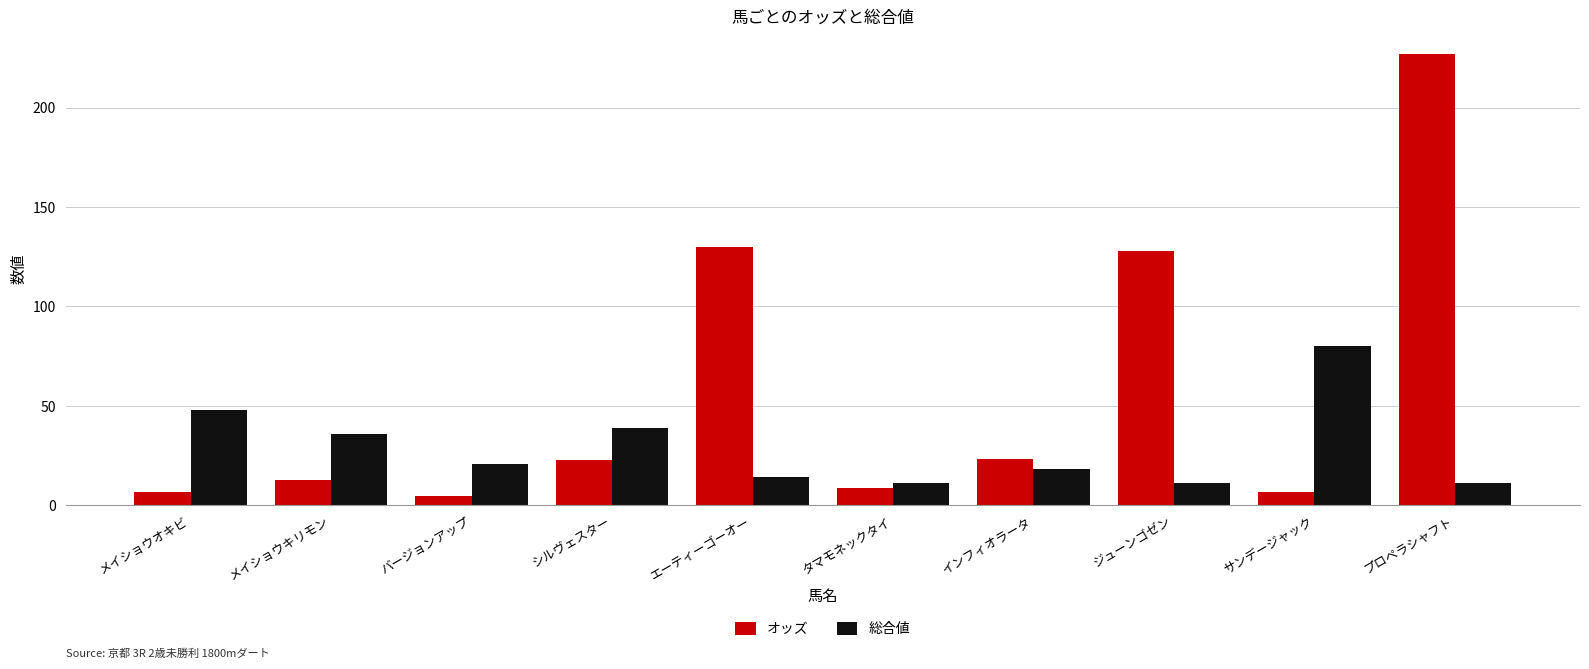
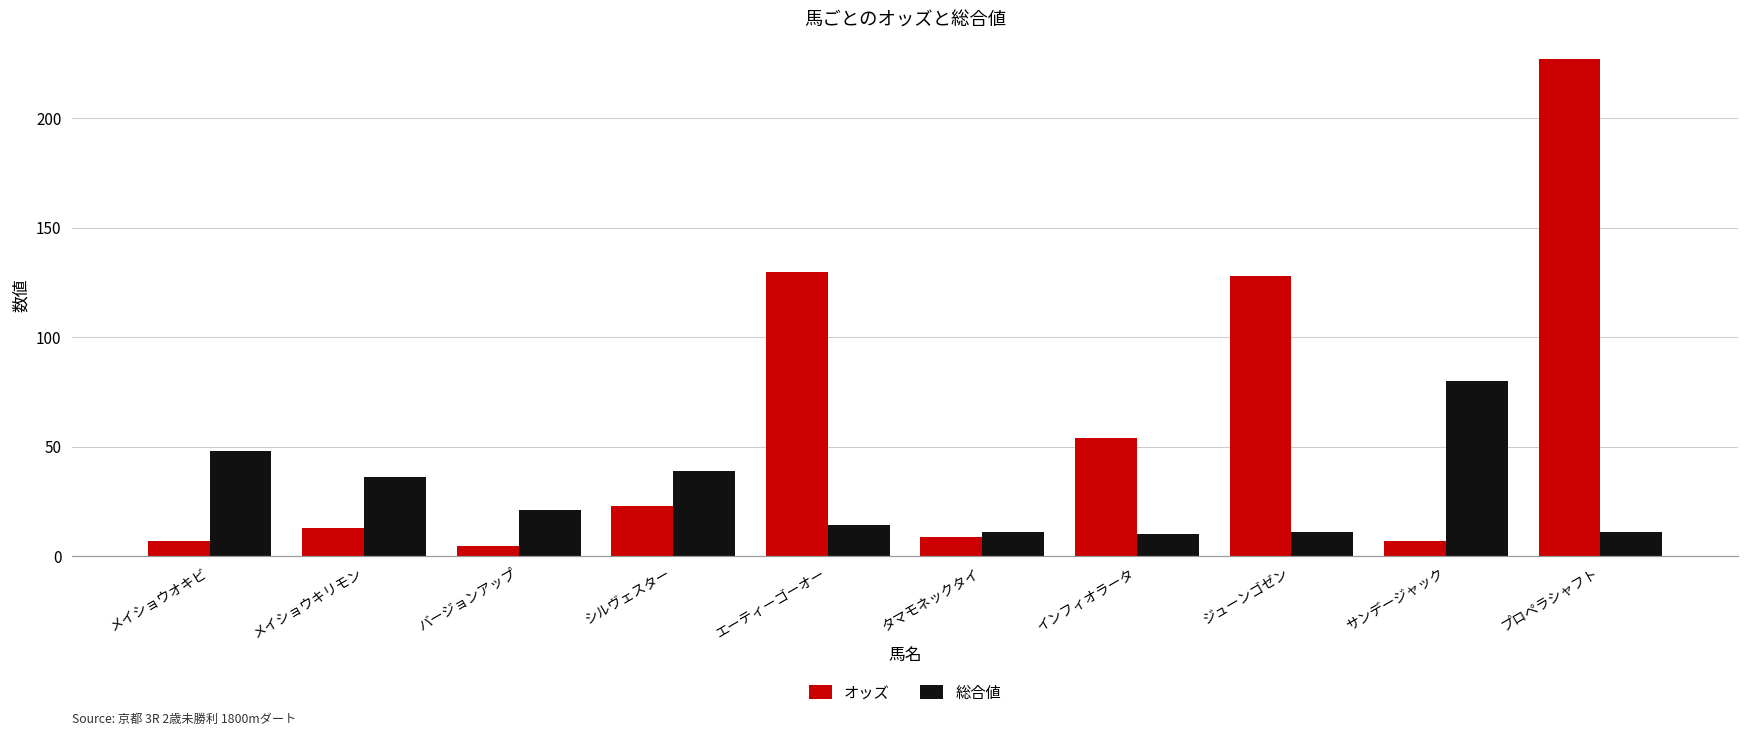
オッズ, インフィオラータ: 23 -> 54
総合値, インフィオラータ: 18 -> 10
